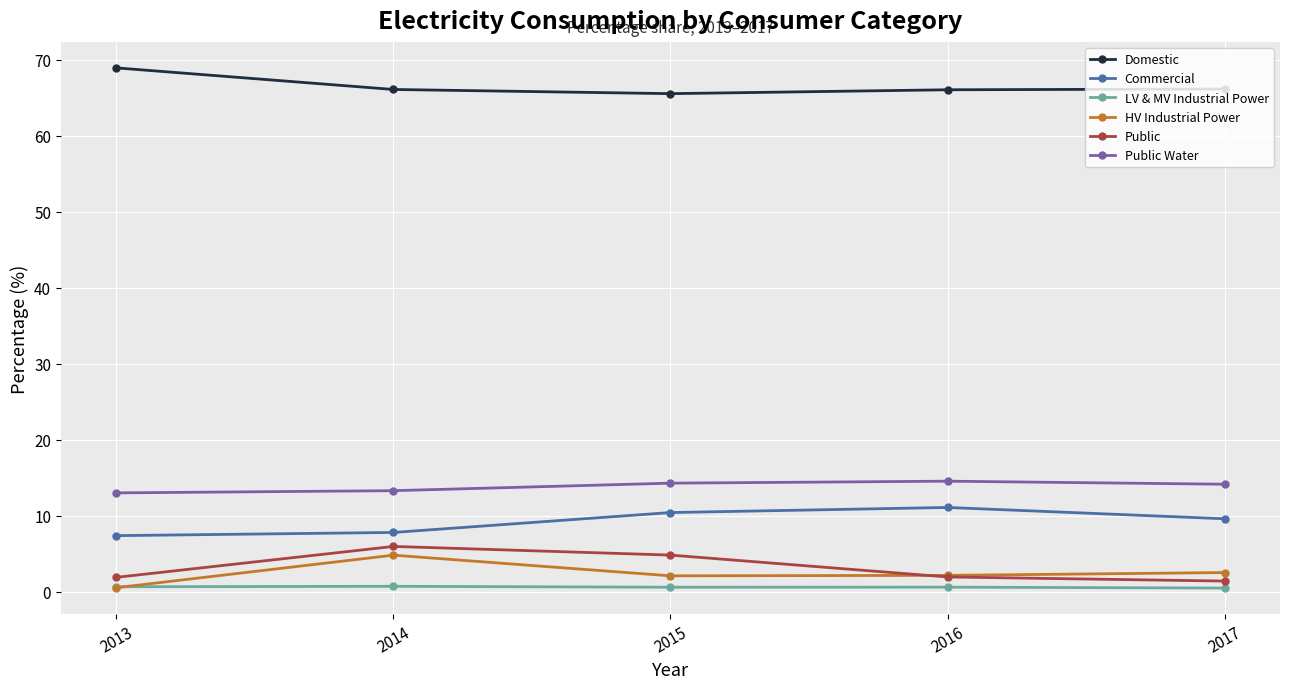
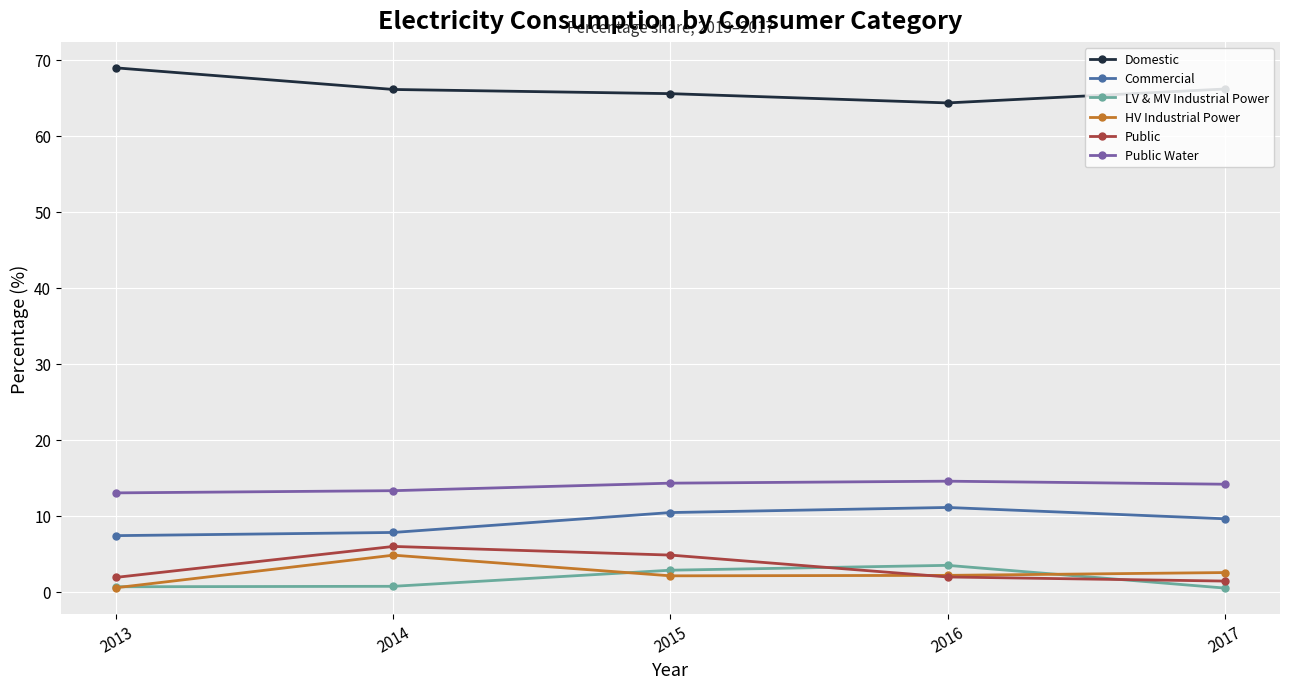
LV & MV Industrial Power, 2015: 1 -> 3
Domestic, 2016: 66 -> 64
LV & MV Industrial Power, 2016: 1 -> 3
